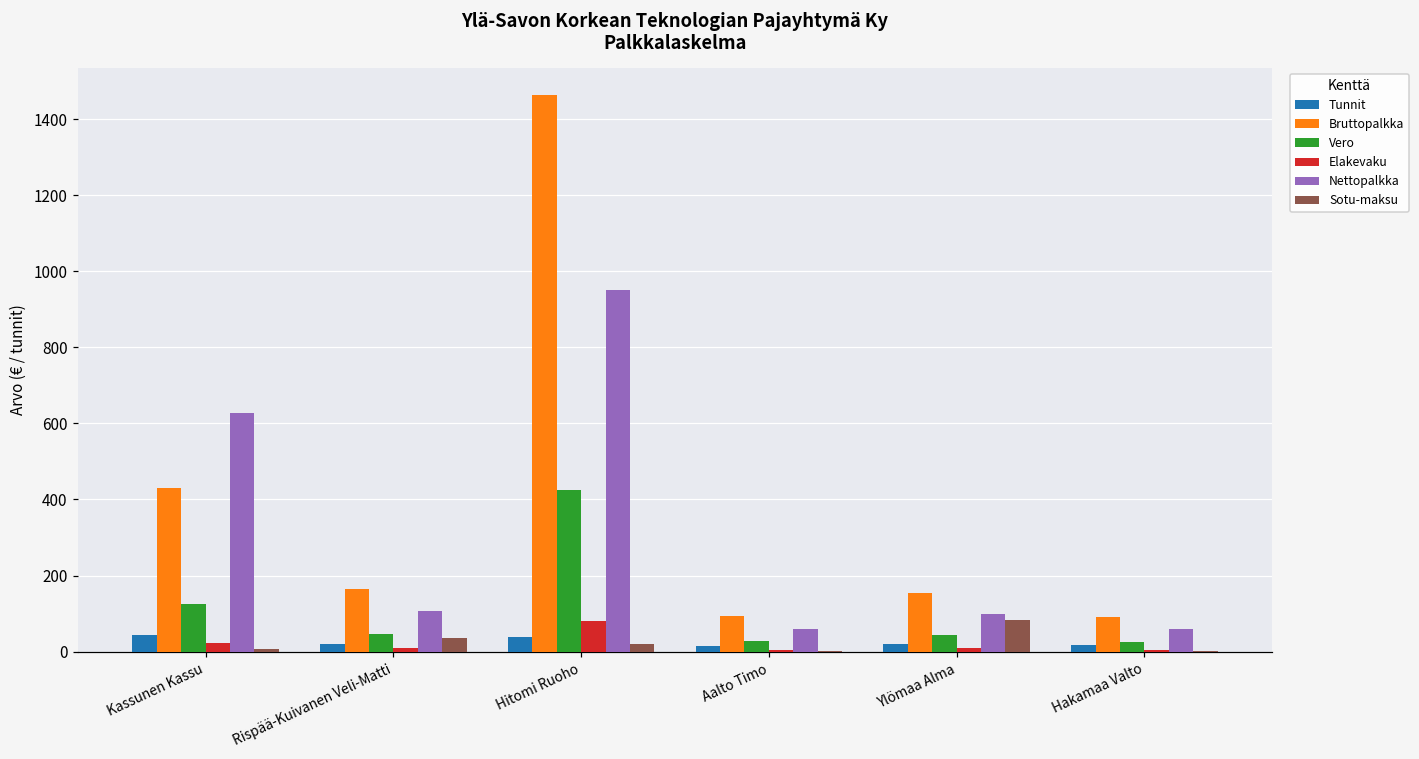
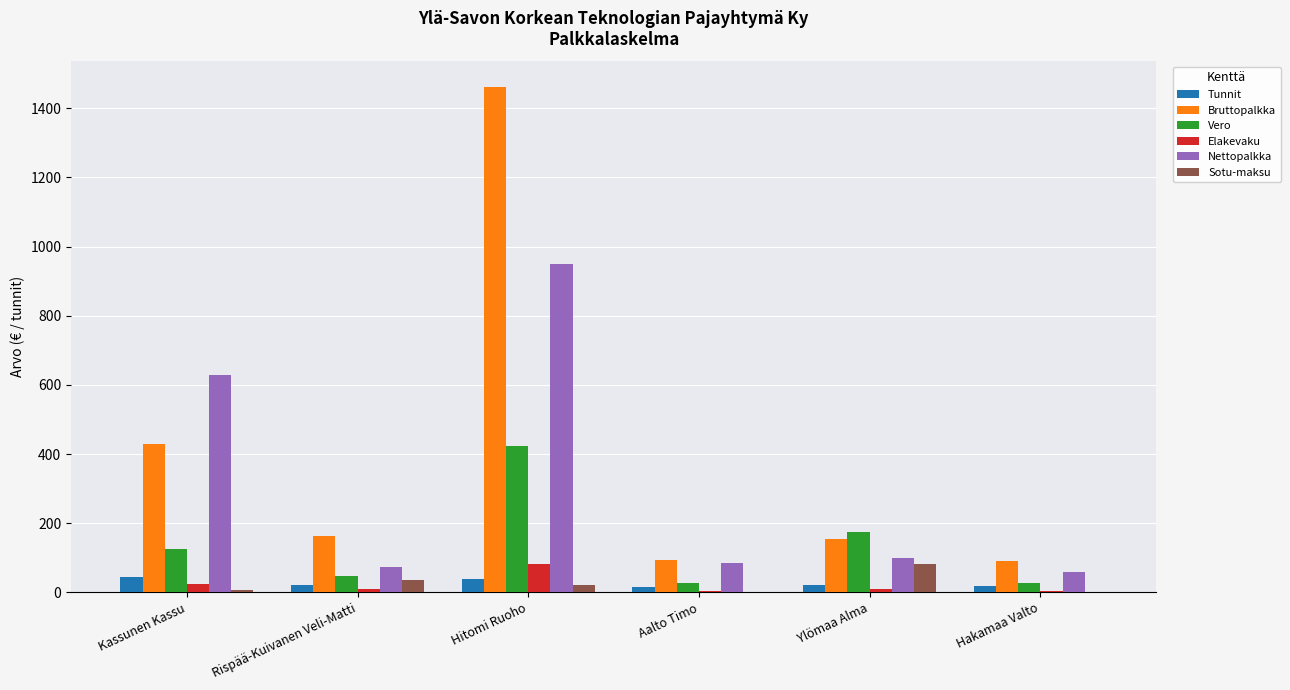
Nettopalkka, Rispää-Kuivanen Veli-Matti: 110 -> 70
Nettopalkka, Aalto Timo: 60 -> 80
Vero, Ylömaa Alma: 40 -> 180
